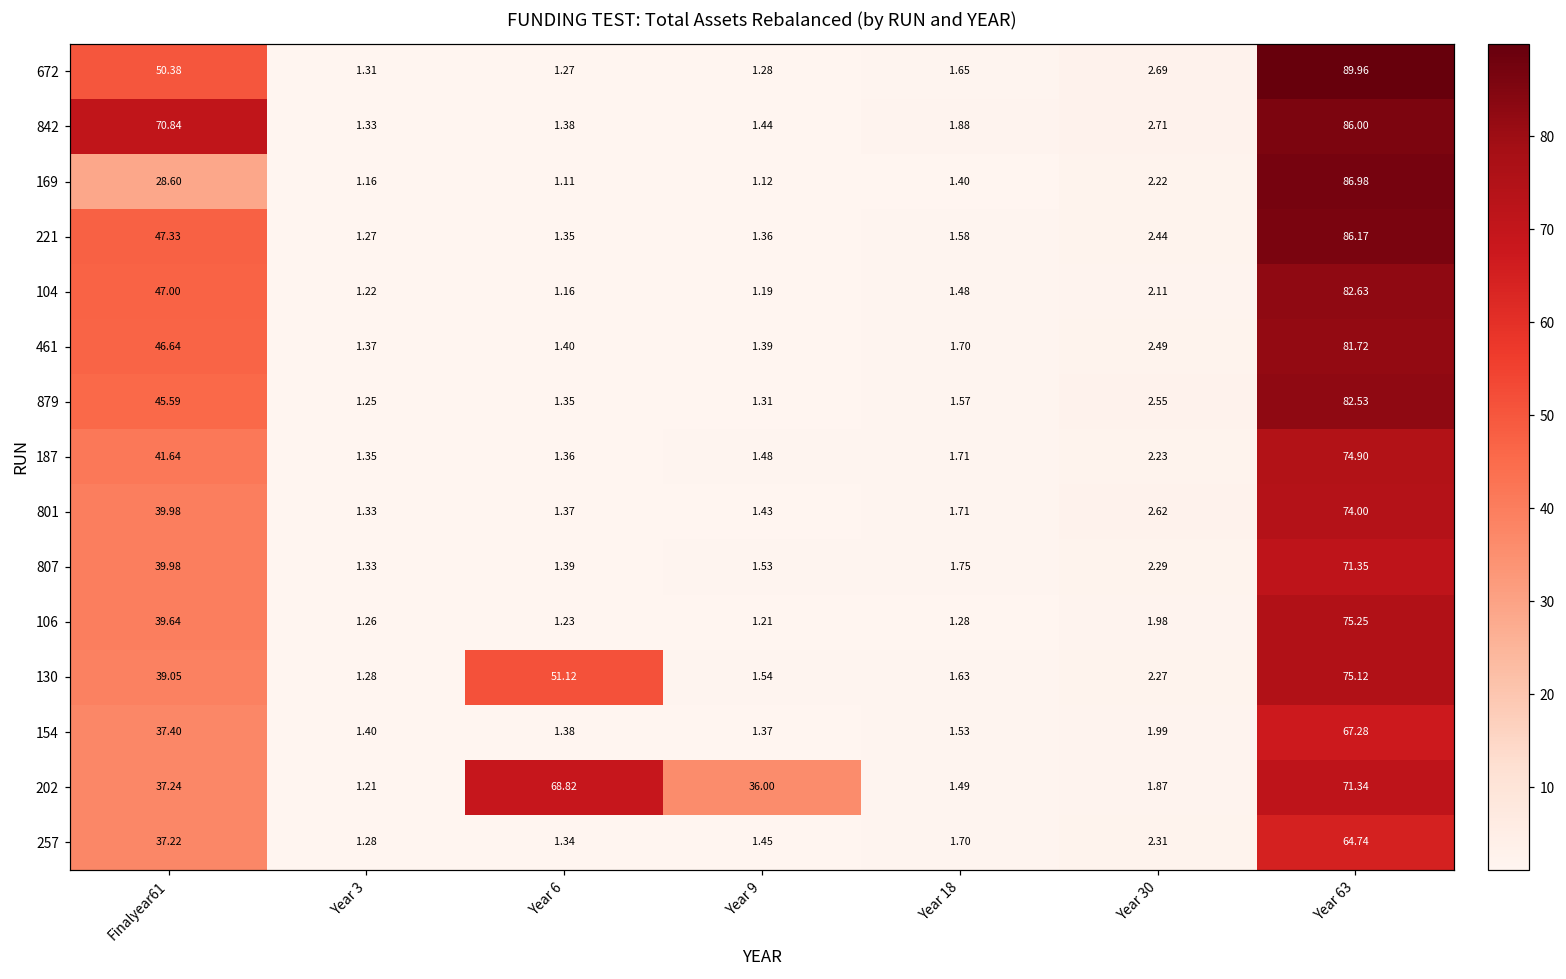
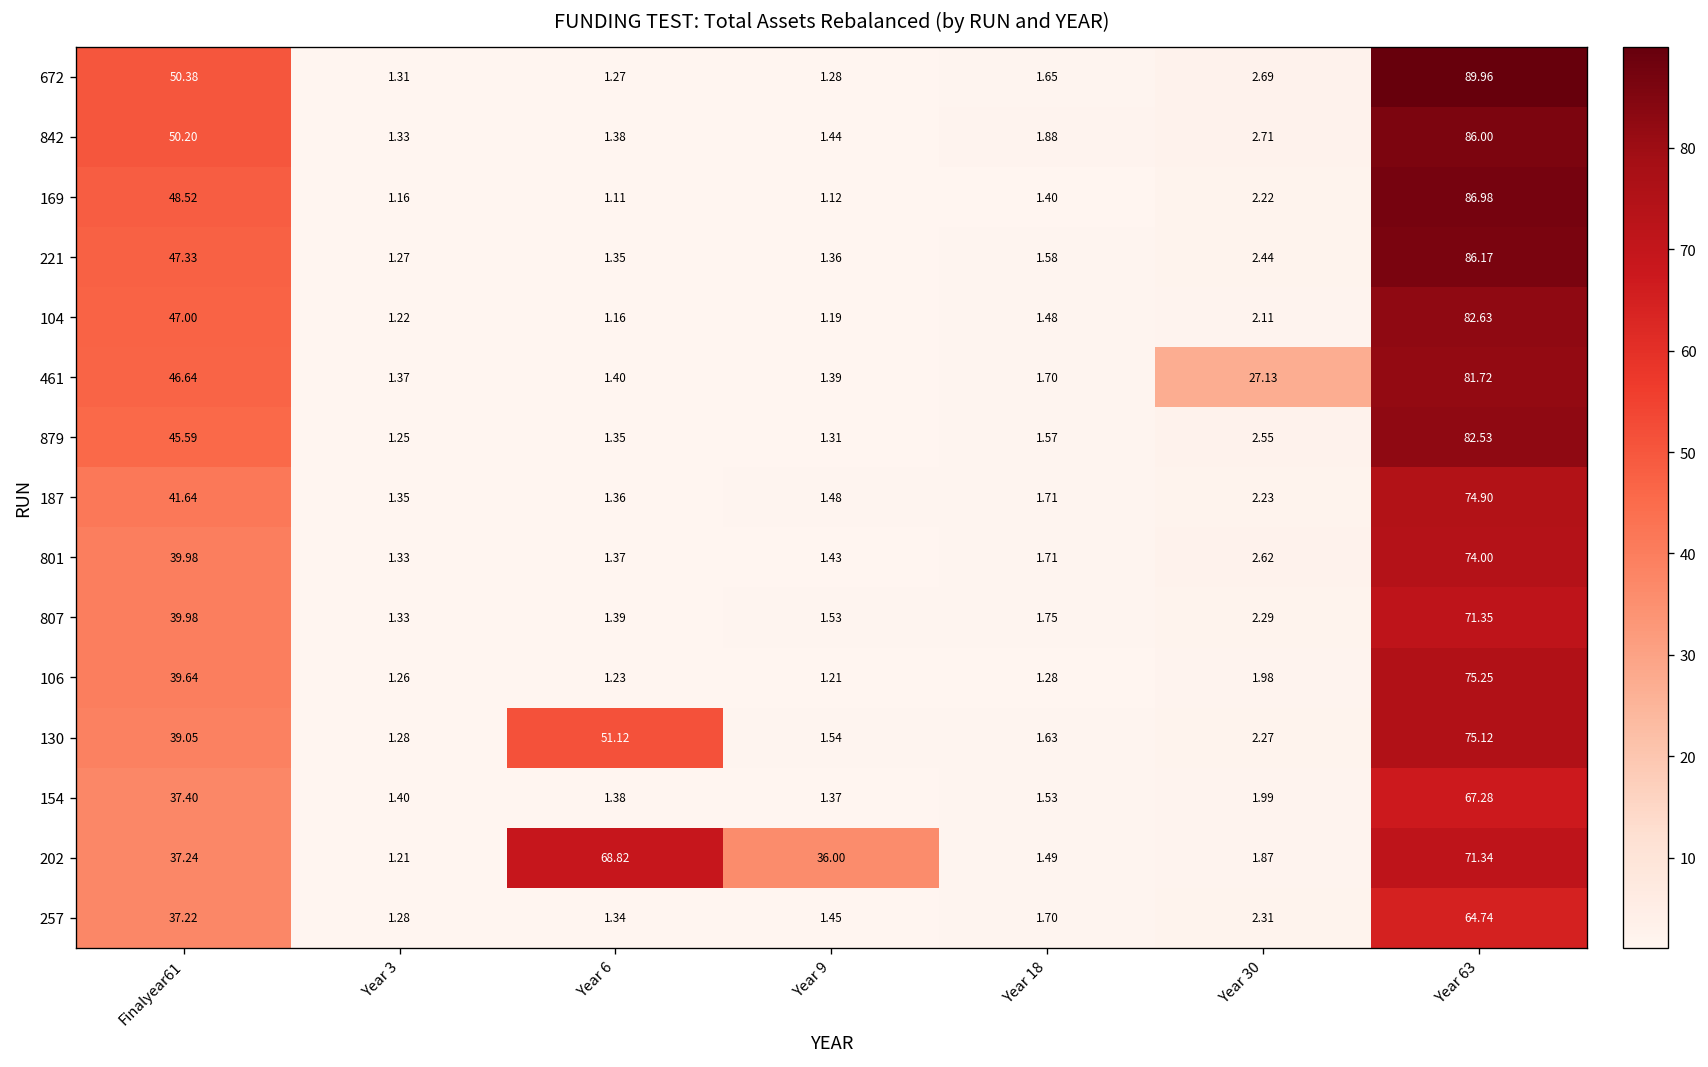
842, Finalyear61: 70.84 -> 50.20
169, Finalyear61: 28.60 -> 48.52
461, Year 30: 2.49 -> 27.13
